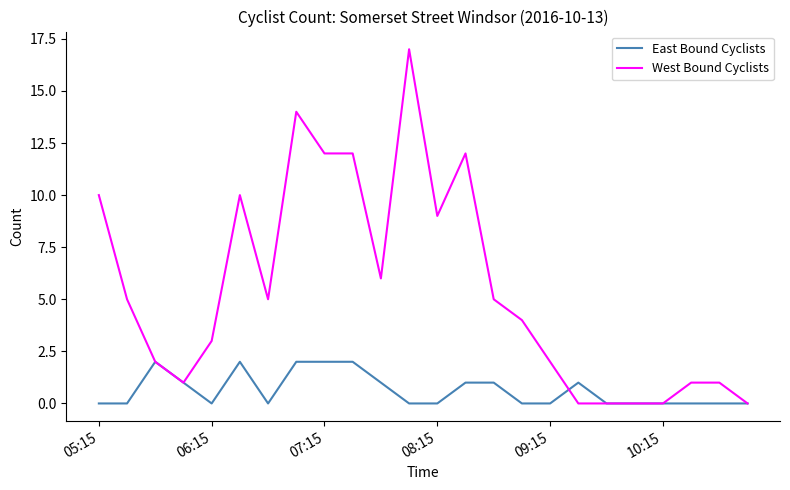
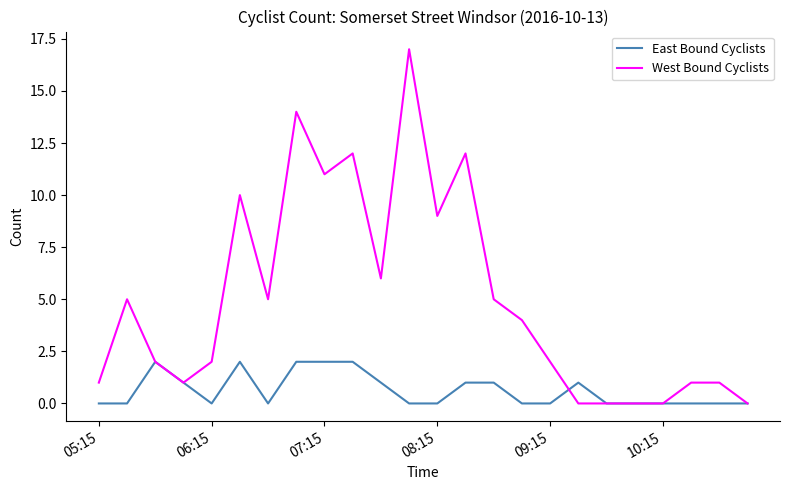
West Bound Cyclists, 05:15: 10 -> 1
West Bound Cyclists, 06:15: 3 -> 2
West Bound Cyclists, 07:15: 12 -> 11
